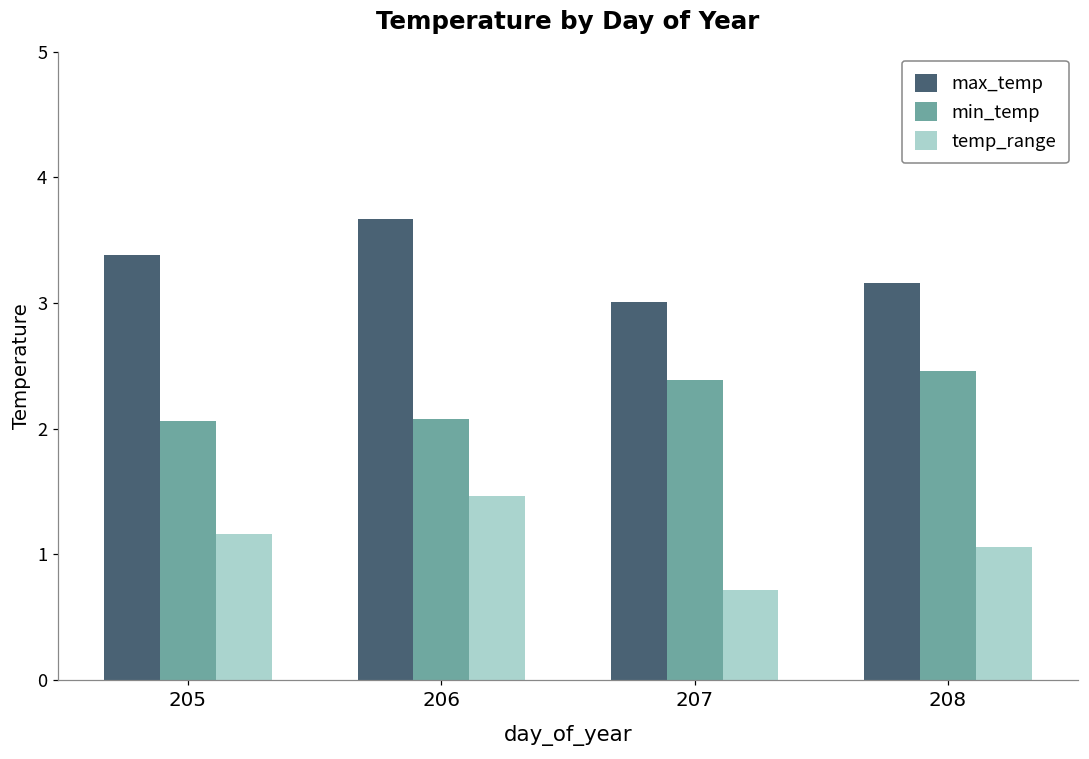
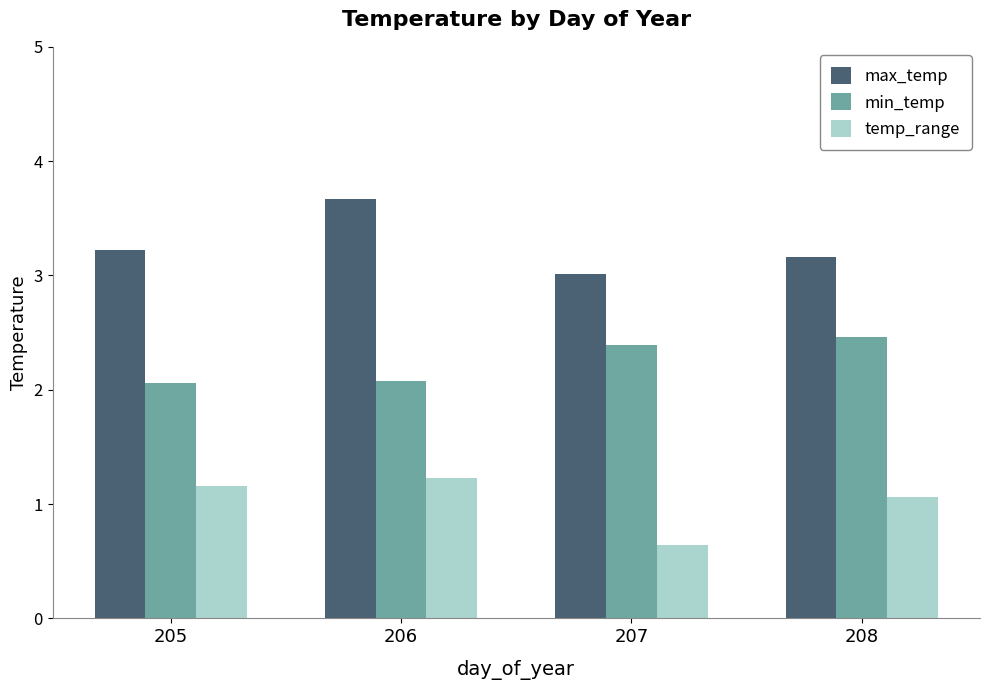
max_temp, 205: 3.38 -> 3.22
temp_range, 206: 1.47 -> 1.23
temp_range, 207: 0.72 -> 0.64
